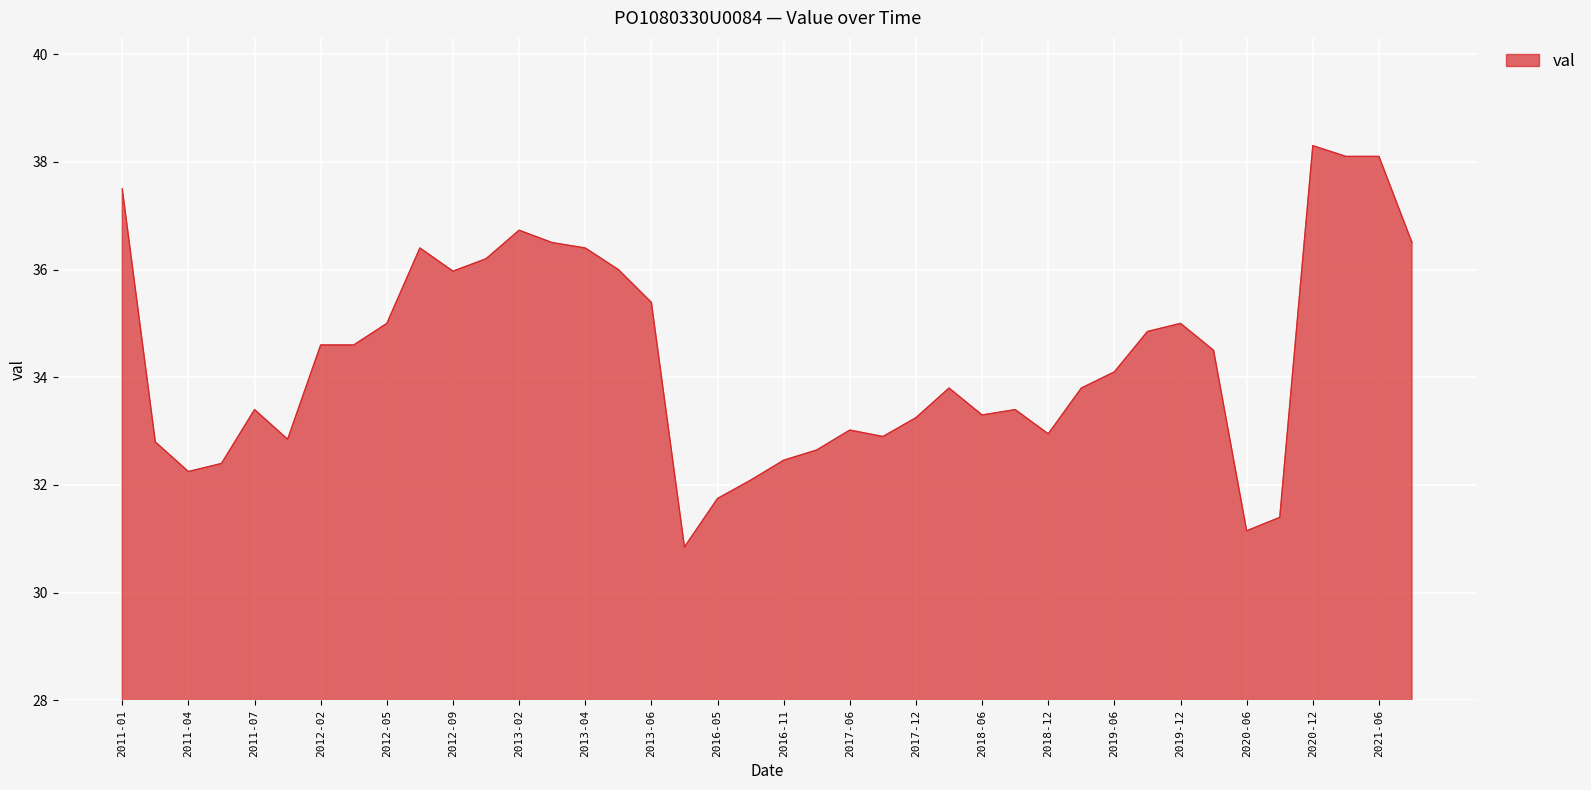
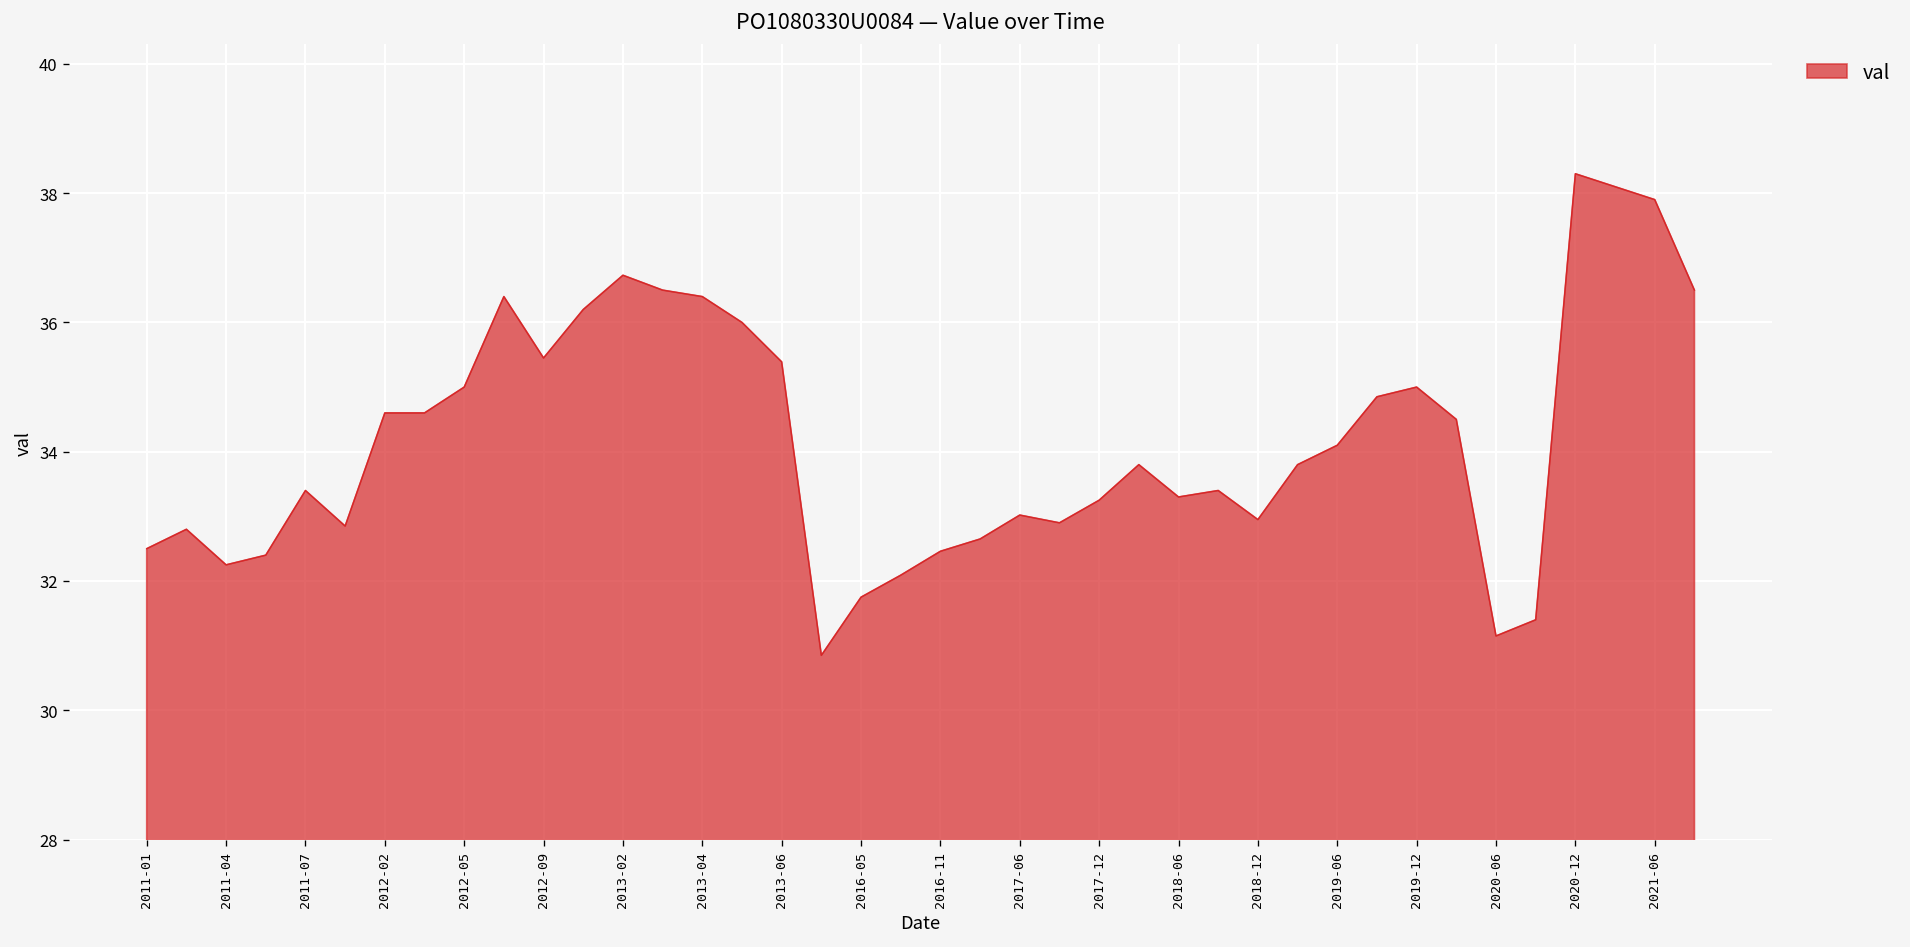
2011-01: 37.5 -> 32.5
2012-09: 36.0 -> 35.5
2021-06: 38.1 -> 37.9
